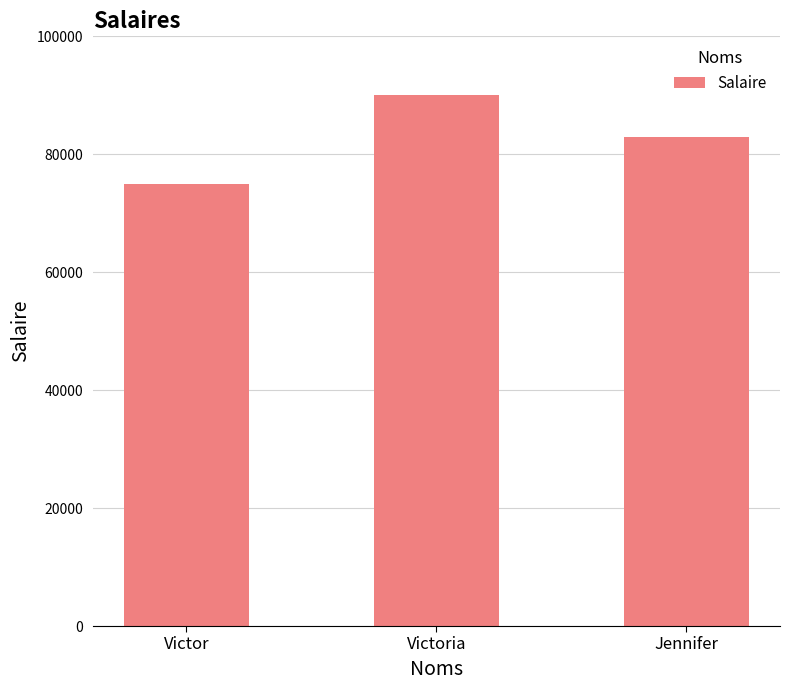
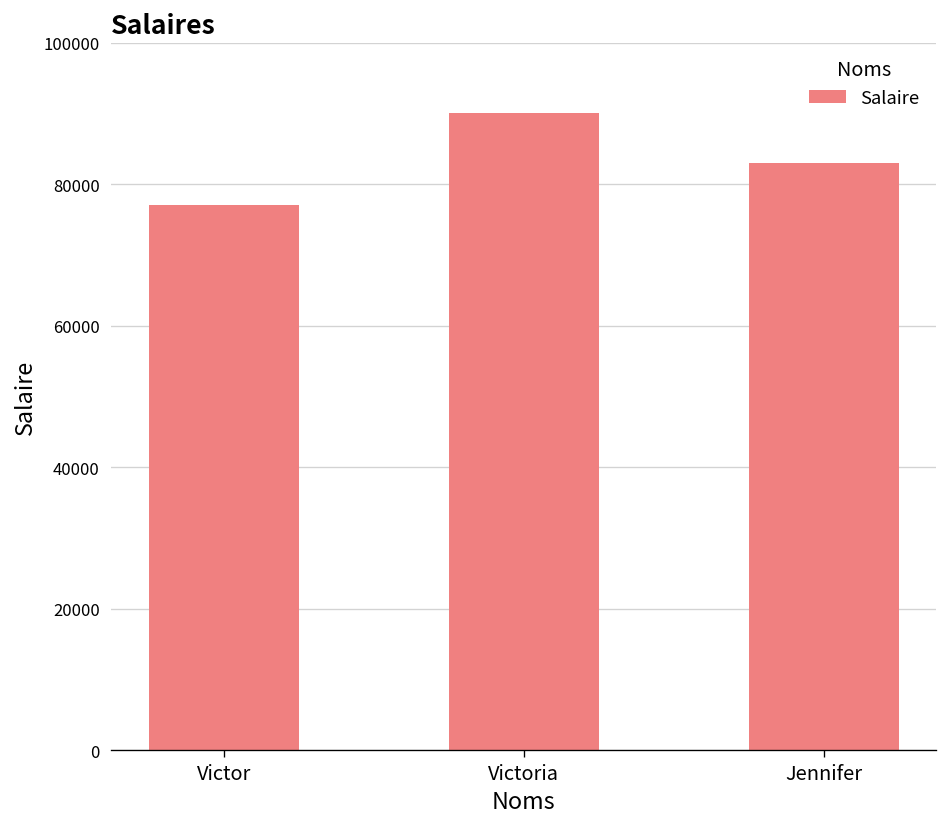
Victor: 75000 -> 77000
